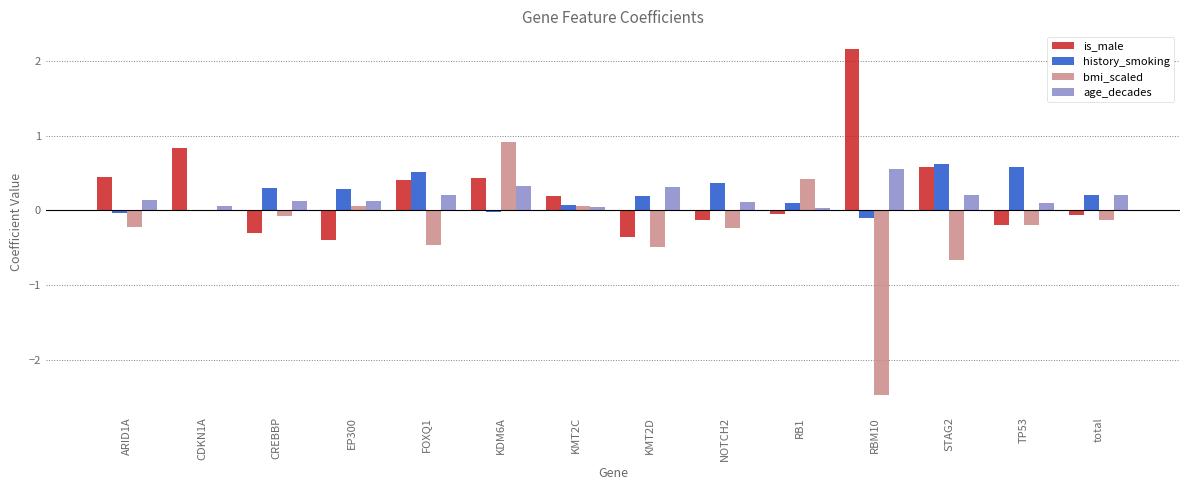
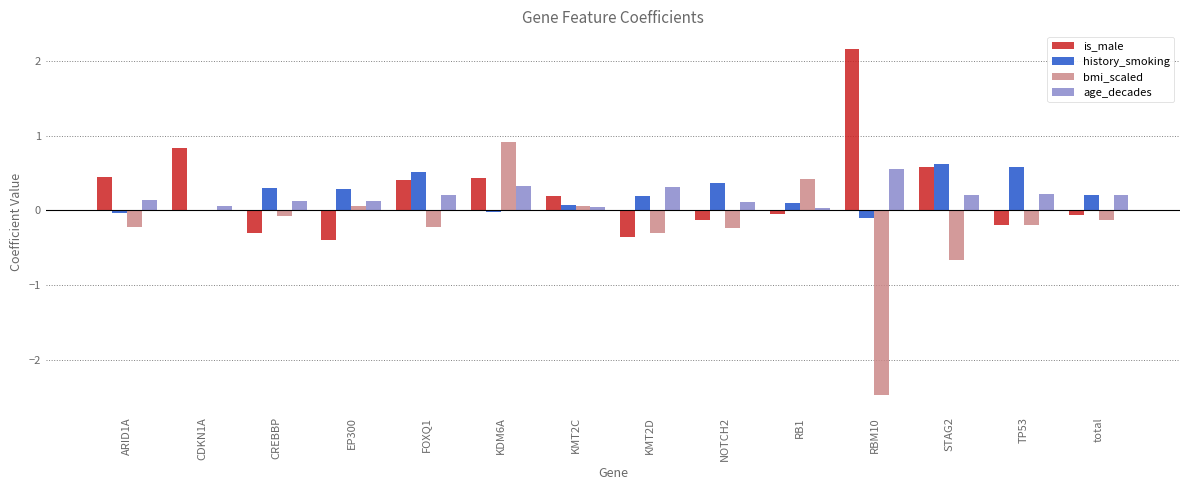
bmi_scaled, FOXQ1: -0.5 -> -0.2
bmi_scaled, KMT2D: -0.5 -> -0.3
age_decades, TP53: 0.1 -> 0.2
